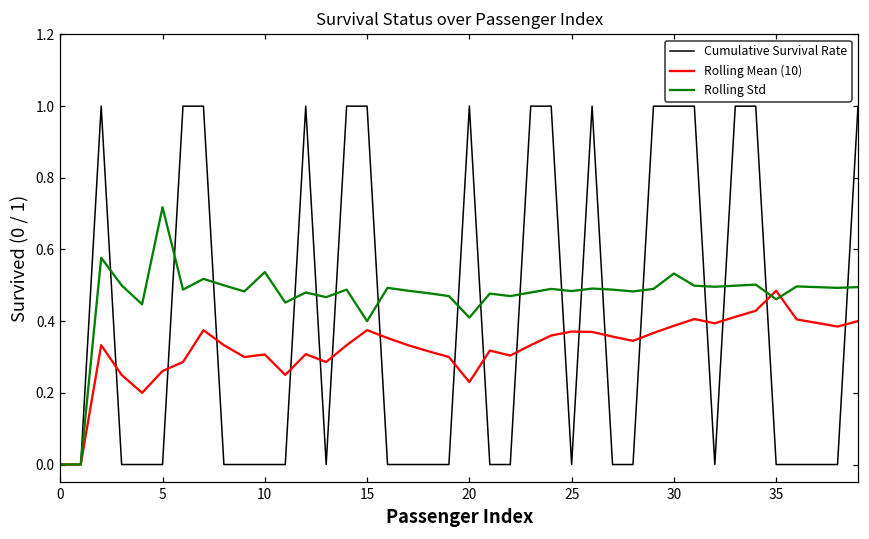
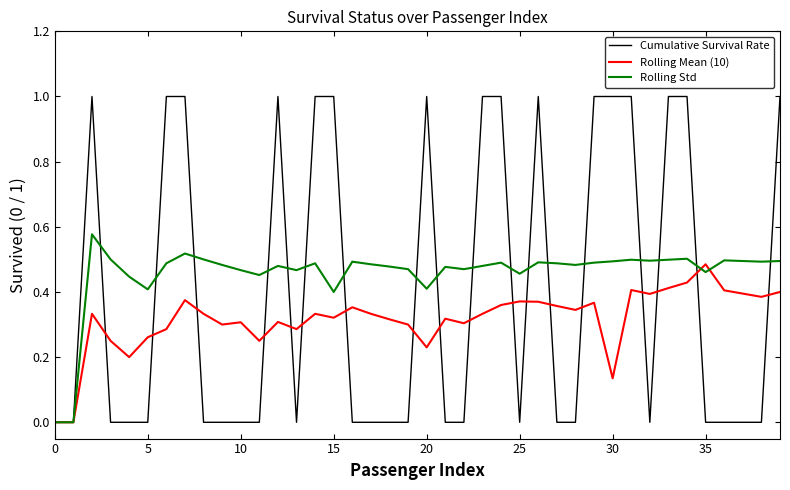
Rolling Std, 5: 0.72 -> 0.41
Rolling Std, 10: 0.54 -> 0.47
Rolling Mean (10), 15: 0.38 -> 0.32
Rolling Std, 25: 0.48 -> 0.46
Rolling Mean (10), 30: 0.39 -> 0.14
Rolling Std, 30: 0.53 -> 0.49
